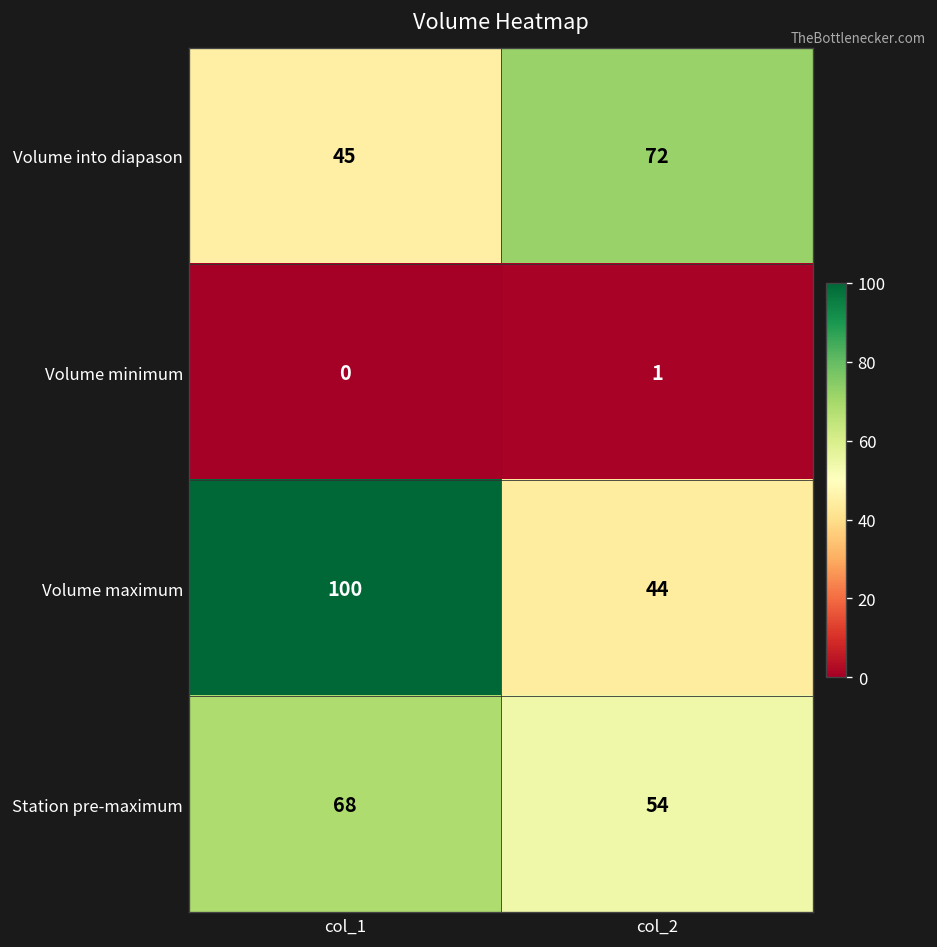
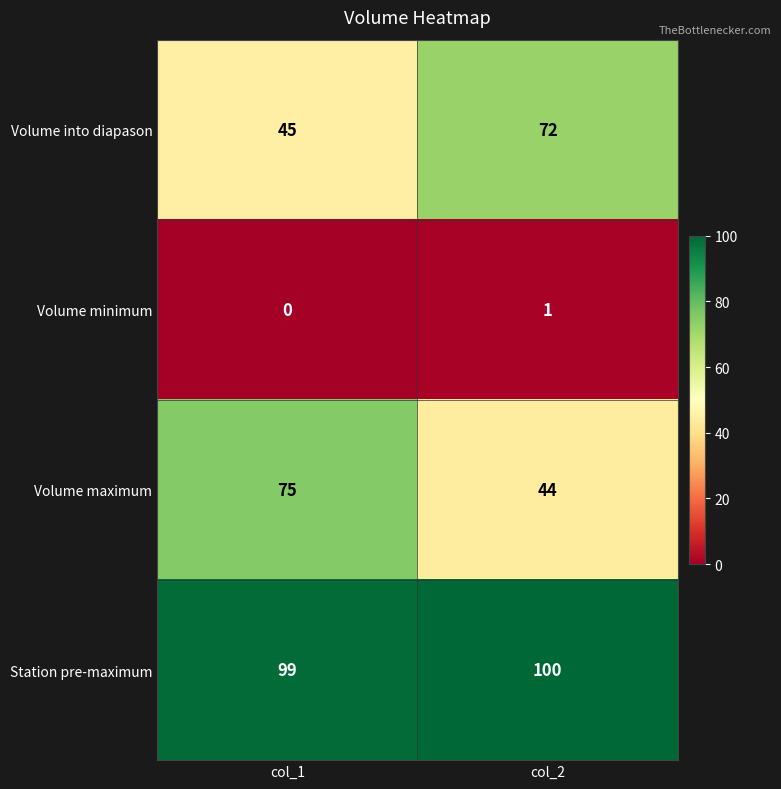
Volume maximum, col_1: 100 -> 75
Station pre-maximum, col_1: 68 -> 99
Station pre-maximum, col_2: 54 -> 100
